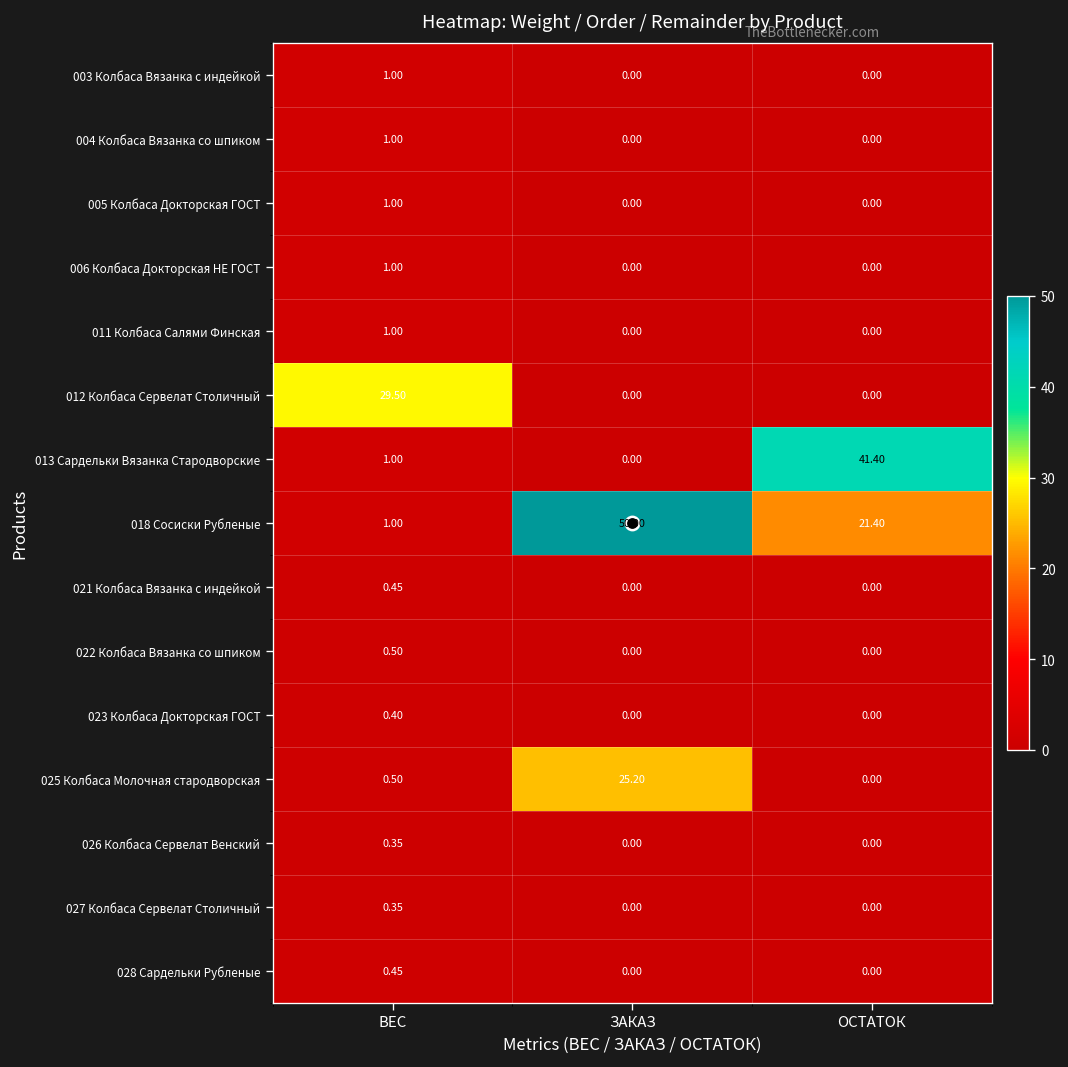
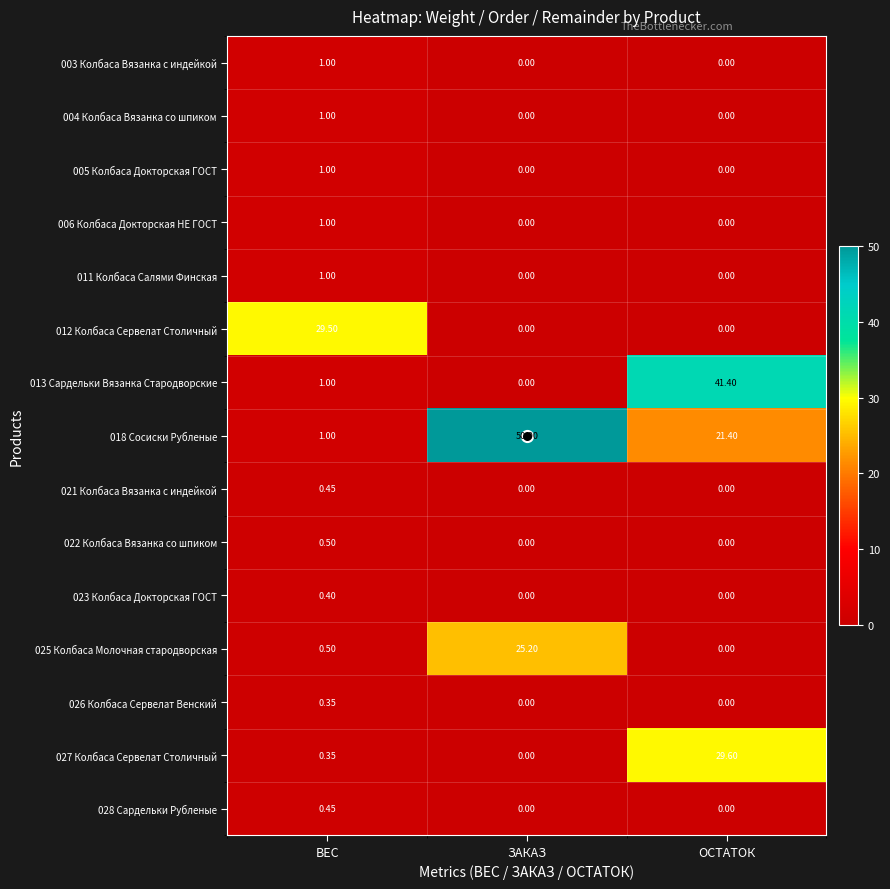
027 Колбаса Сервелат Столичный, ОСТАТОК: 0.00 -> 29.60
